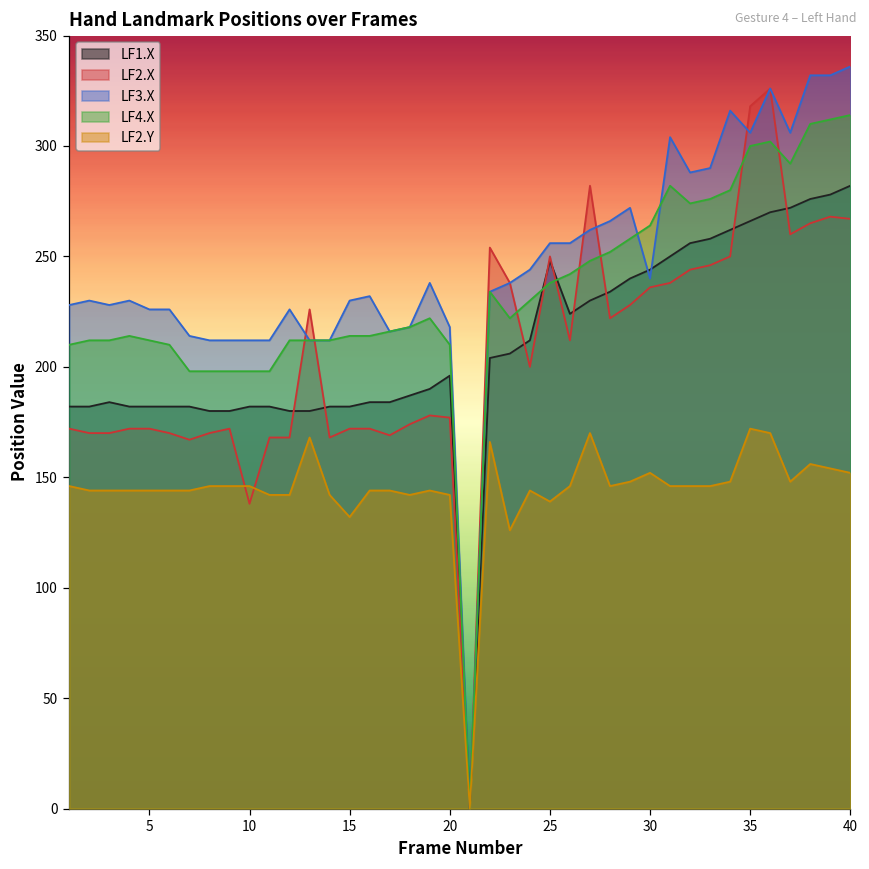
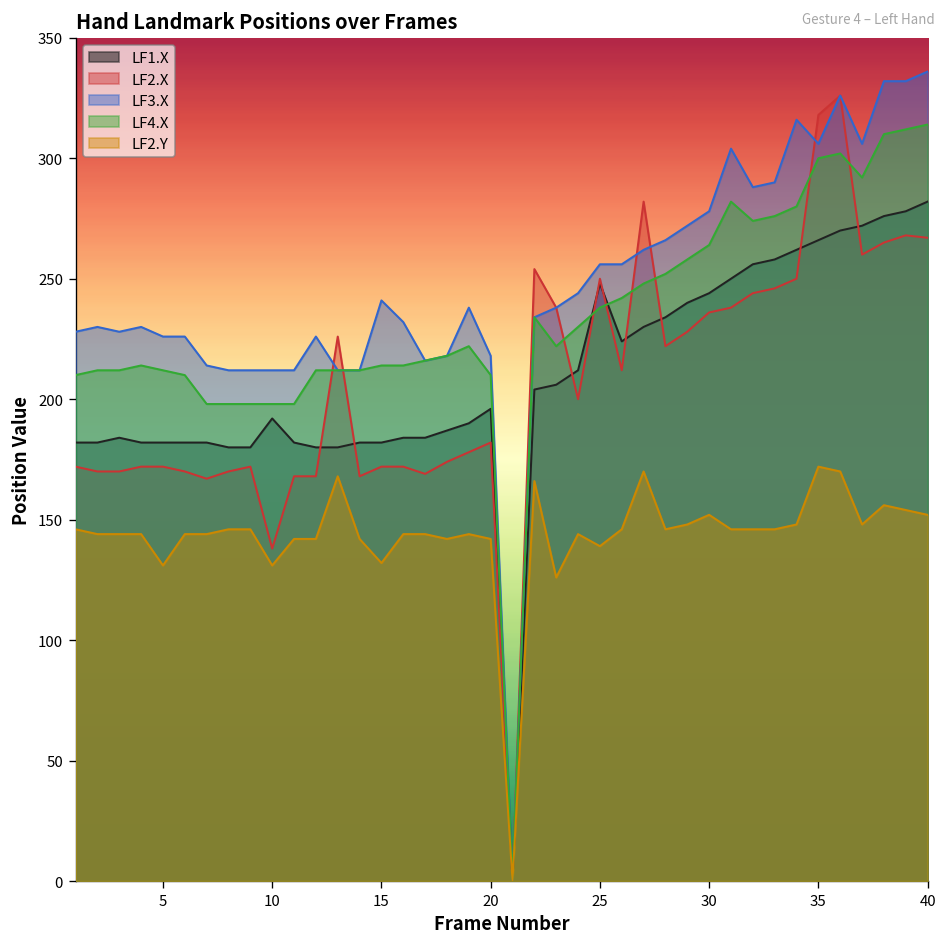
LF2.Y, 5: 144 -> 131
LF1.X, 10: 182 -> 192
LF2.Y, 10: 146 -> 131
LF3.X, 15: 230 -> 241
LF2.X, 20: 177 -> 182
LF3.X, 30: 240 -> 278
